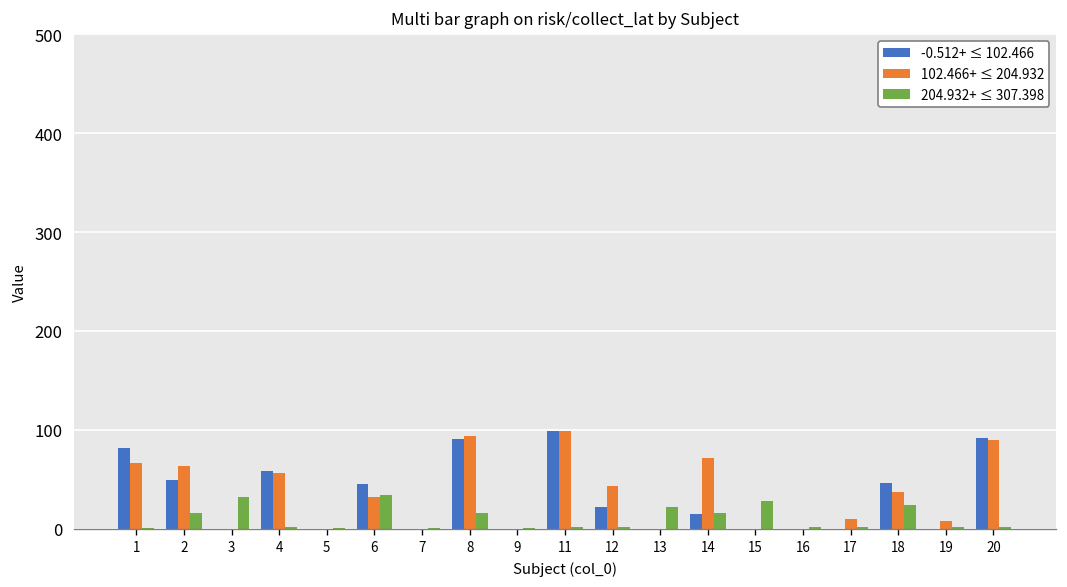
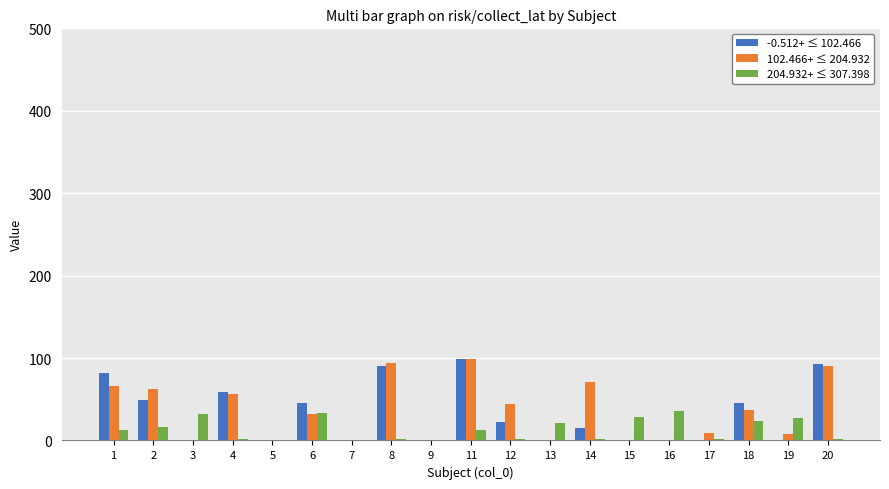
204.932+ ≤ 307.398, 1: 0 -> 10
204.932+ ≤ 307.398, 8: 20 -> 0
204.932+ ≤ 307.398, 11: 0 -> 10
204.932+ ≤ 307.398, 14: 20 -> 0
204.932+ ≤ 307.398, 16: 0 -> 40
204.932+ ≤ 307.398, 19: 0 -> 30
